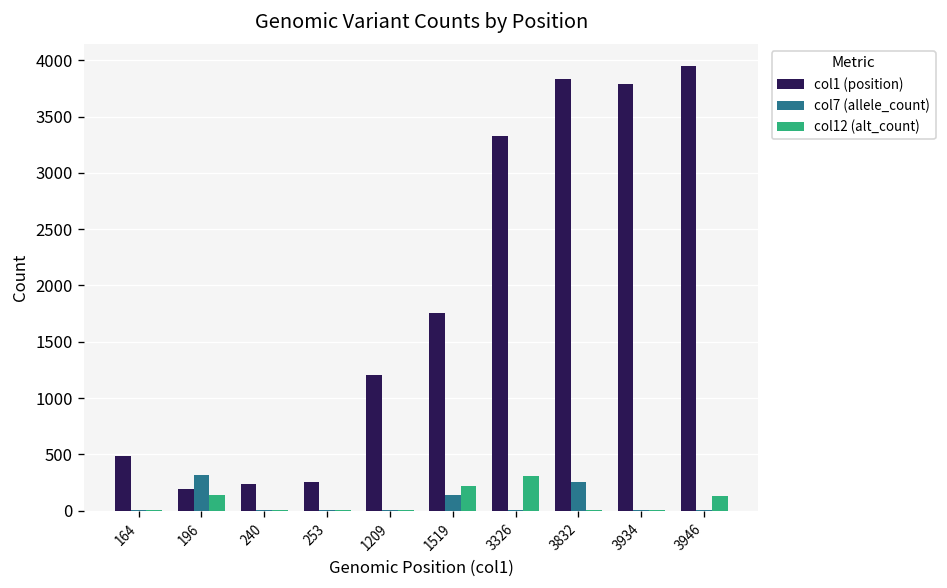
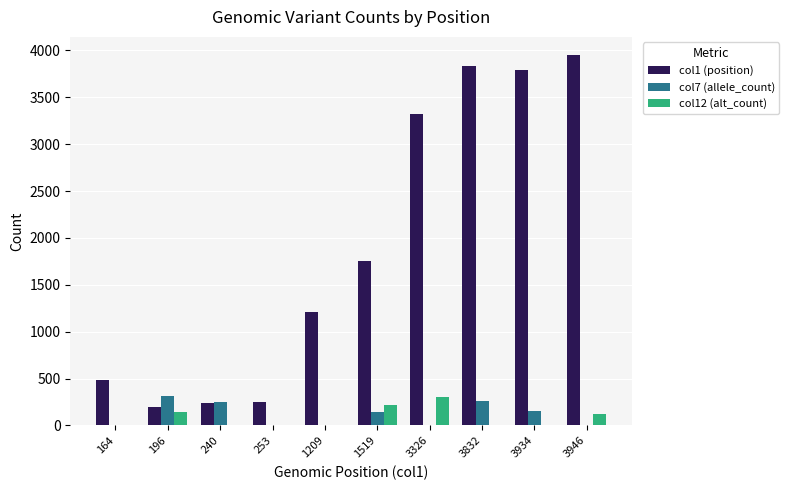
col7 (allele_count), 240: 0 -> 200
col7 (allele_count), 3934: 0 -> 200
